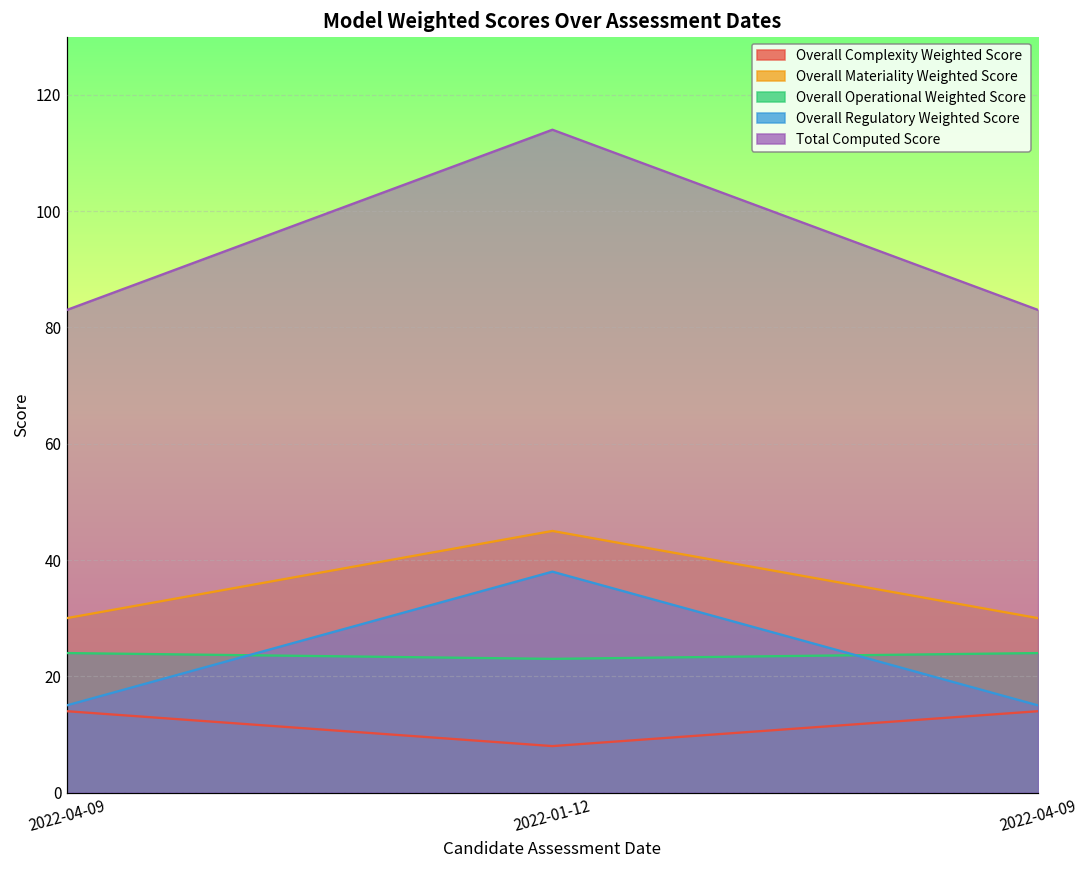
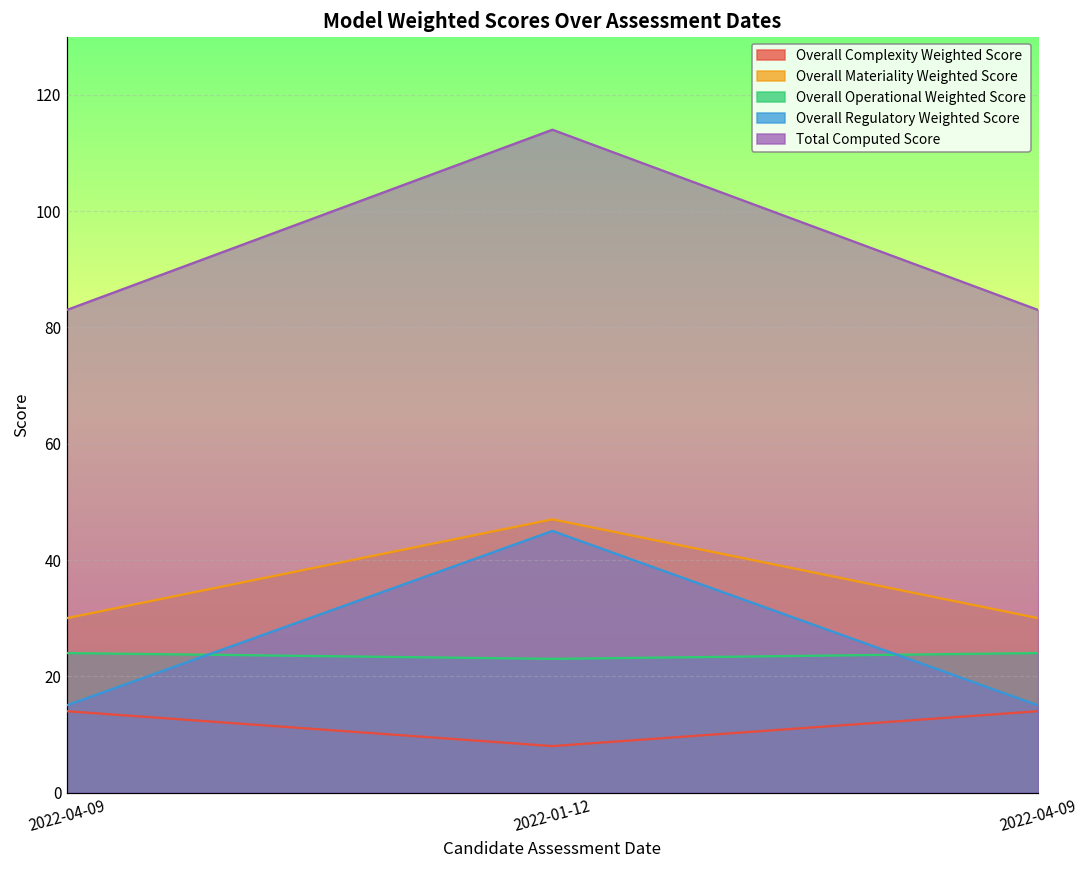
Overall Materiality Weighted Score, 2022-01-12: 45 -> 47
Overall Regulatory Weighted Score, 2022-01-12: 38 -> 45
